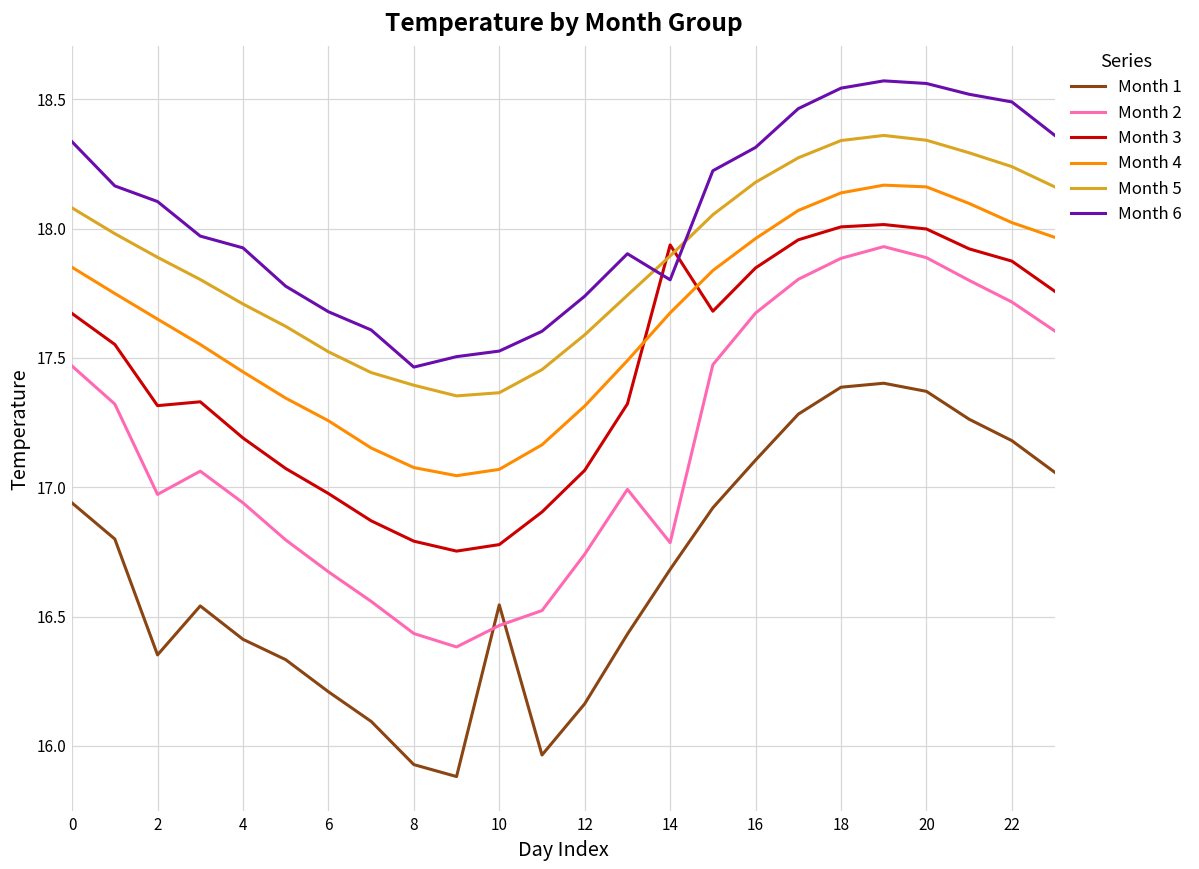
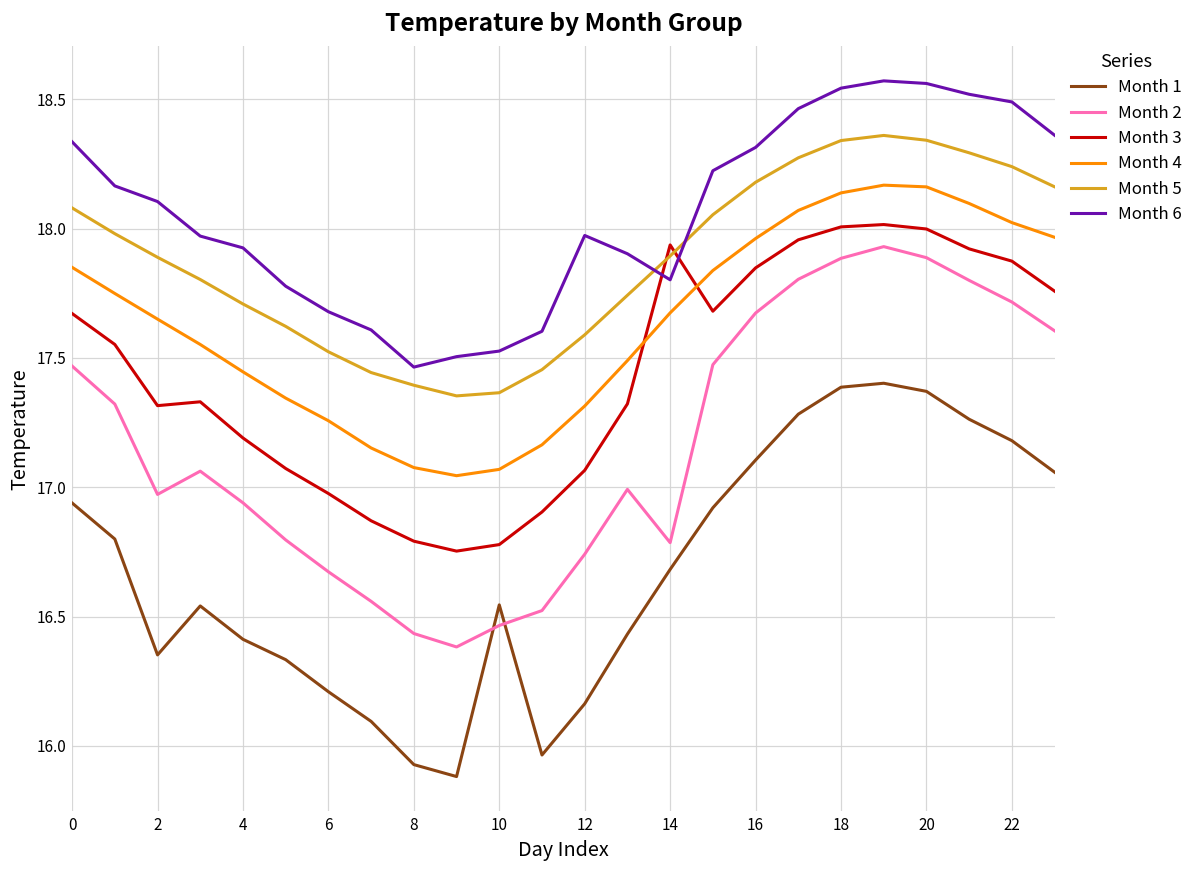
Month 6, 12: 17.74 -> 17.97
